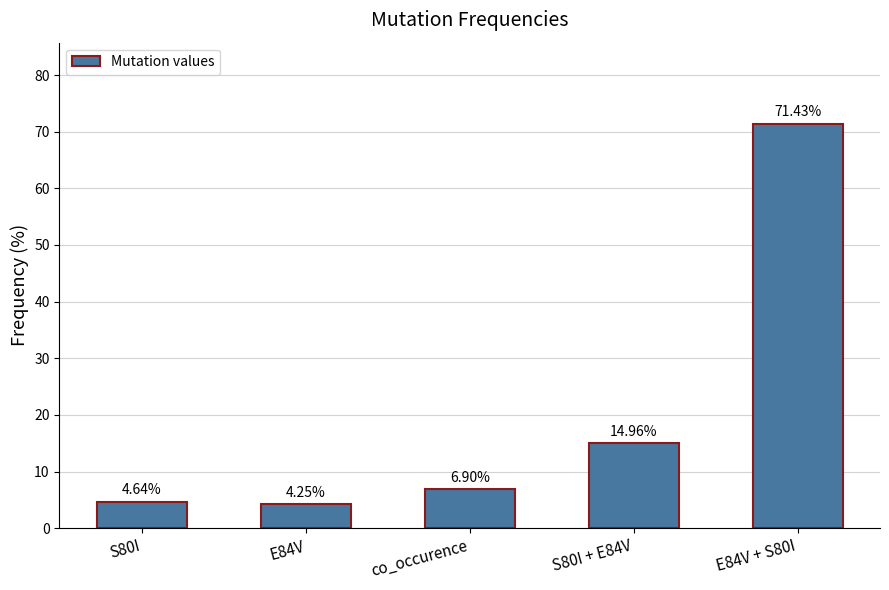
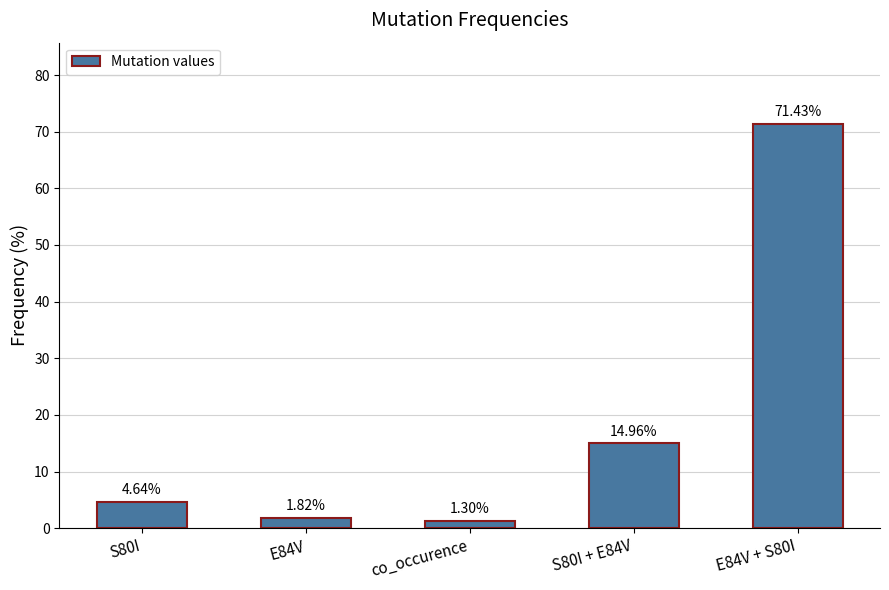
E84V: 4.25% -> 1.82%
co_occurence: 6.90% -> 1.30%
